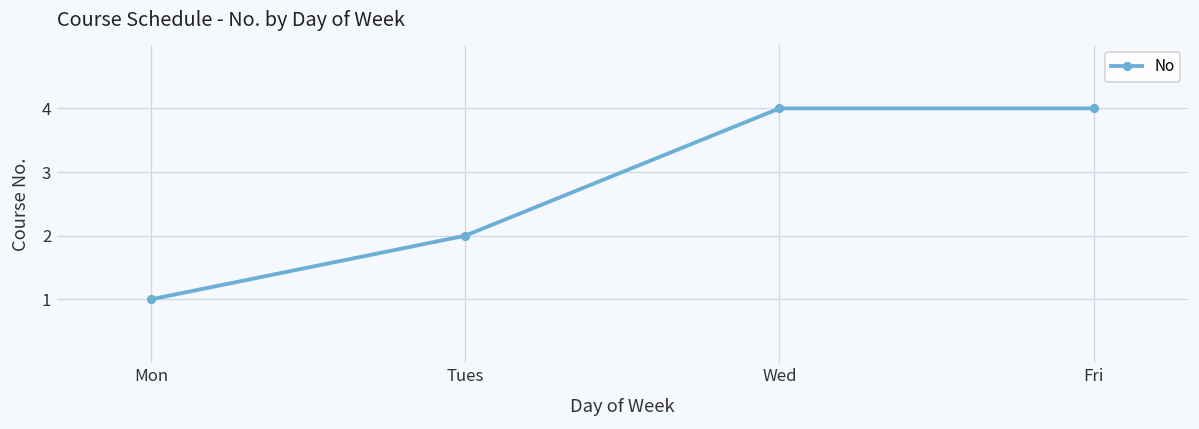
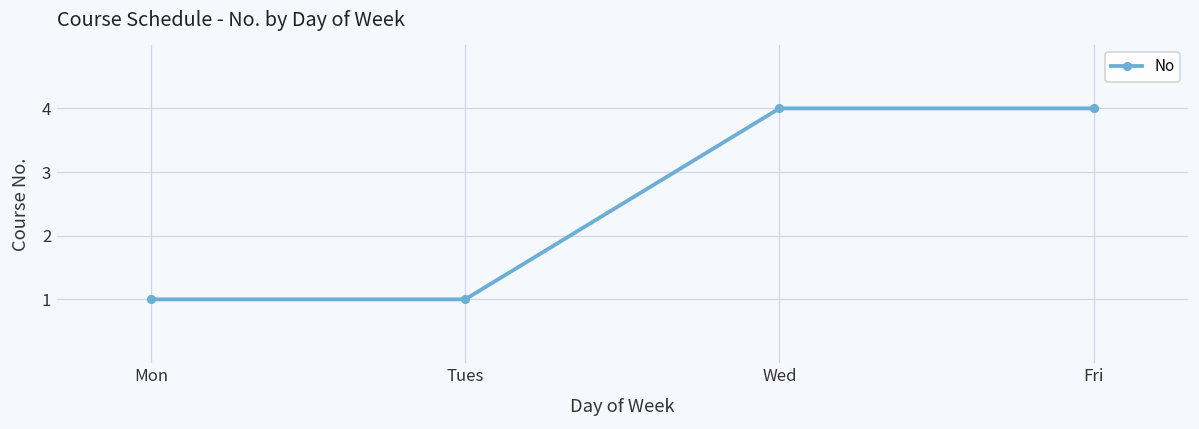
Tues: 2 -> 1
